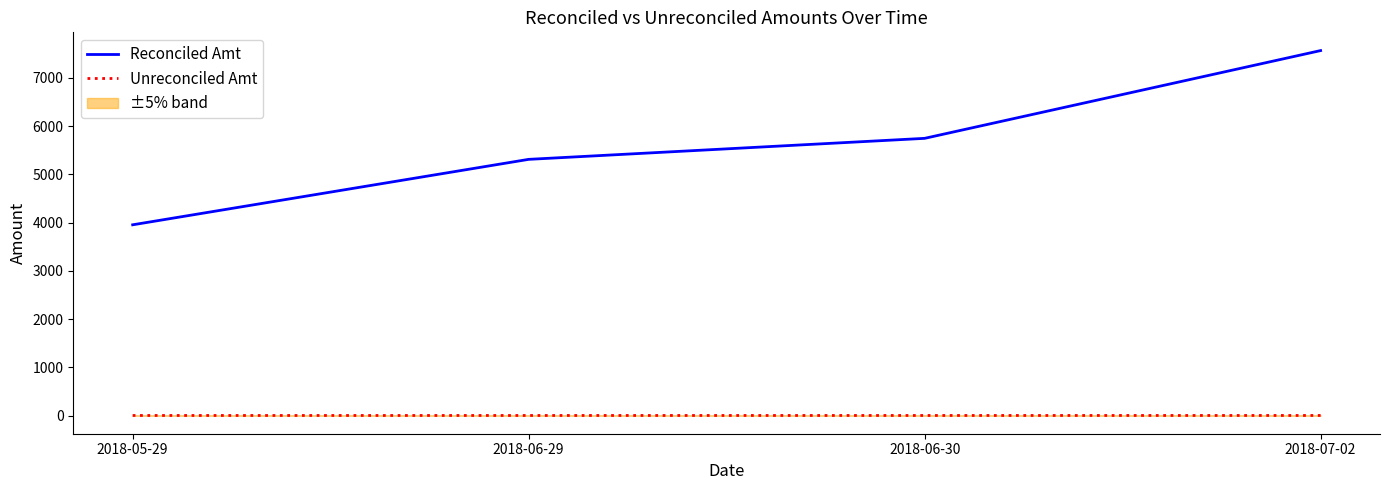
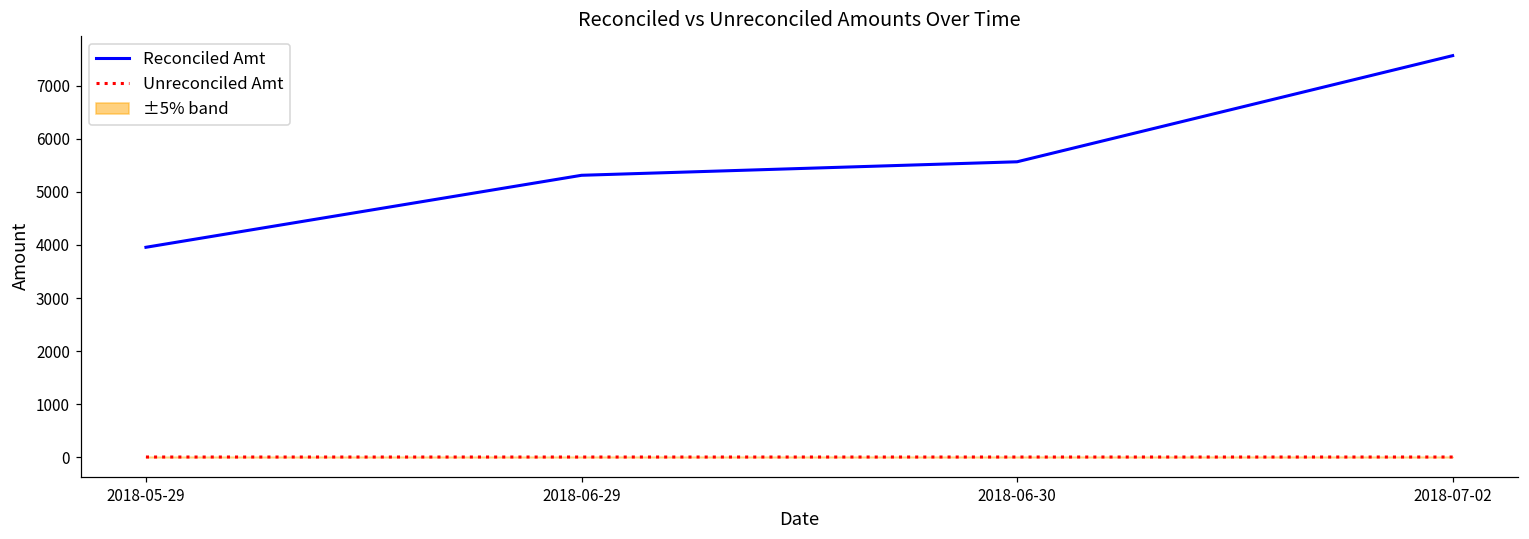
Reconciled Amt, 2018-06-30: 5700 -> 5600
